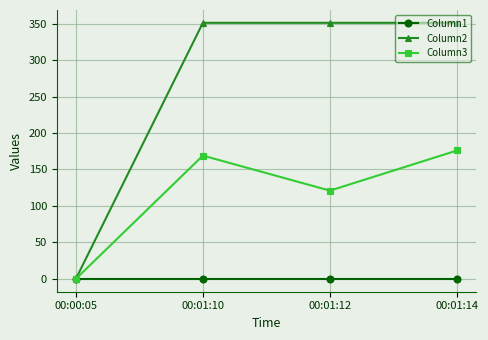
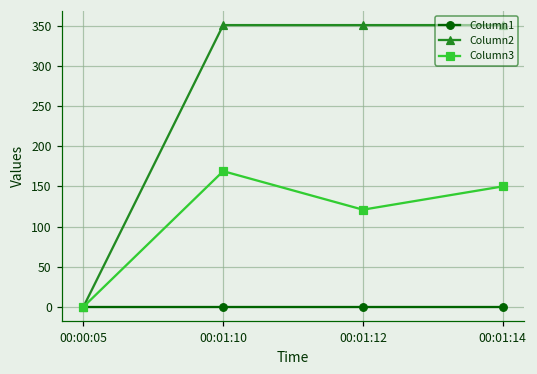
Column3, 00:01:14: 180 -> 150
